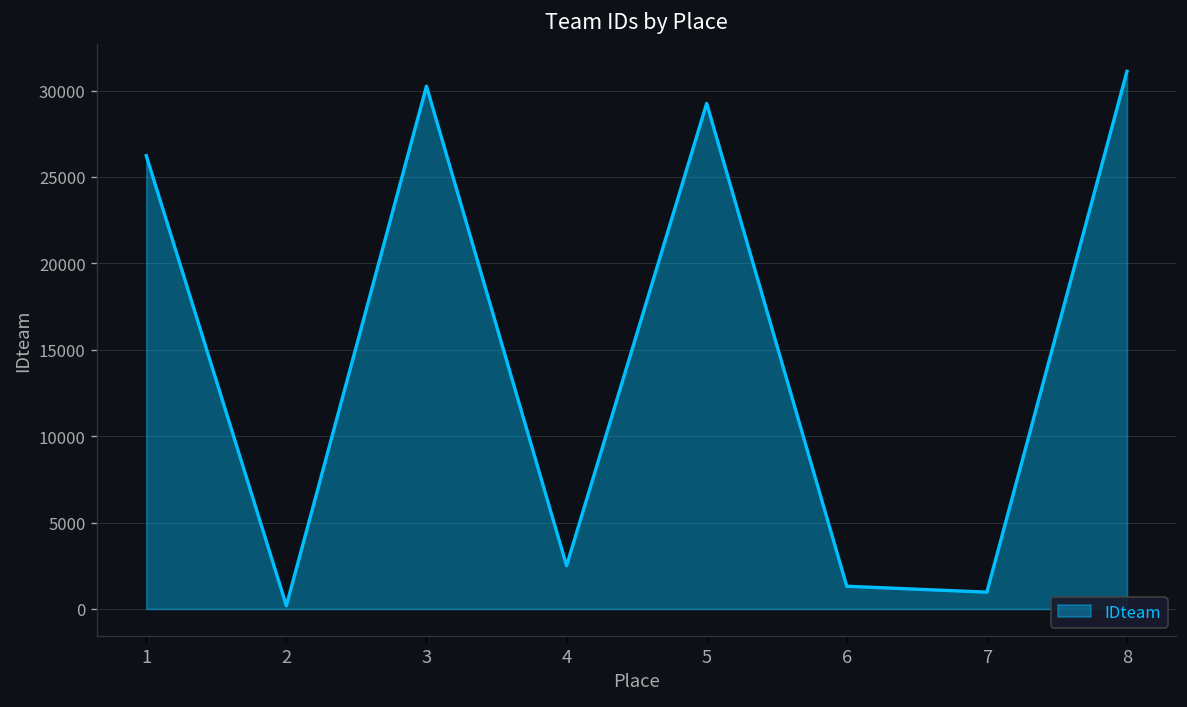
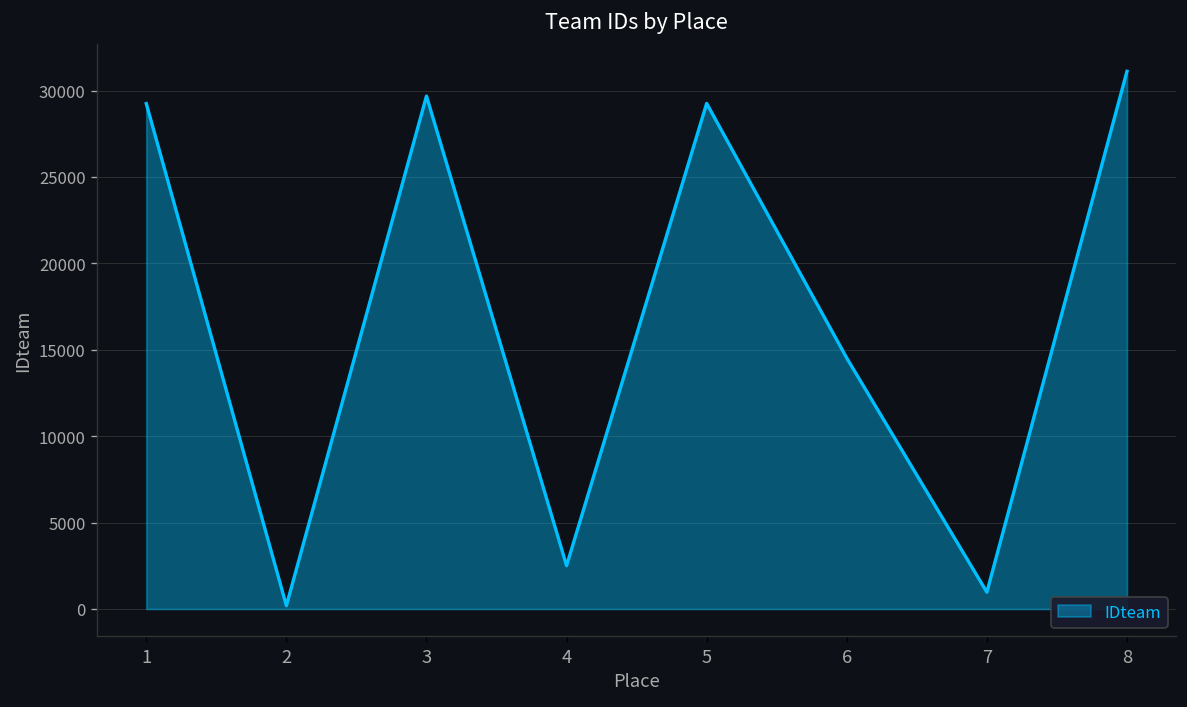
1: 26200 -> 29200
3: 30300 -> 29700
6: 1300 -> 14500
